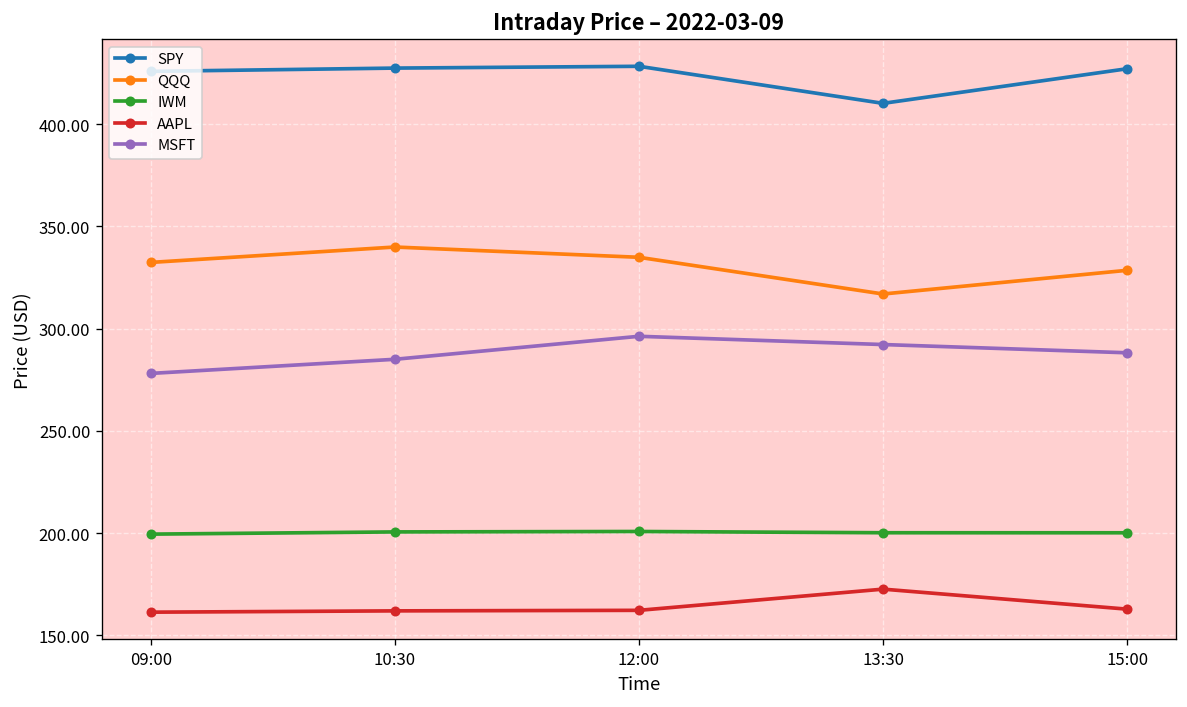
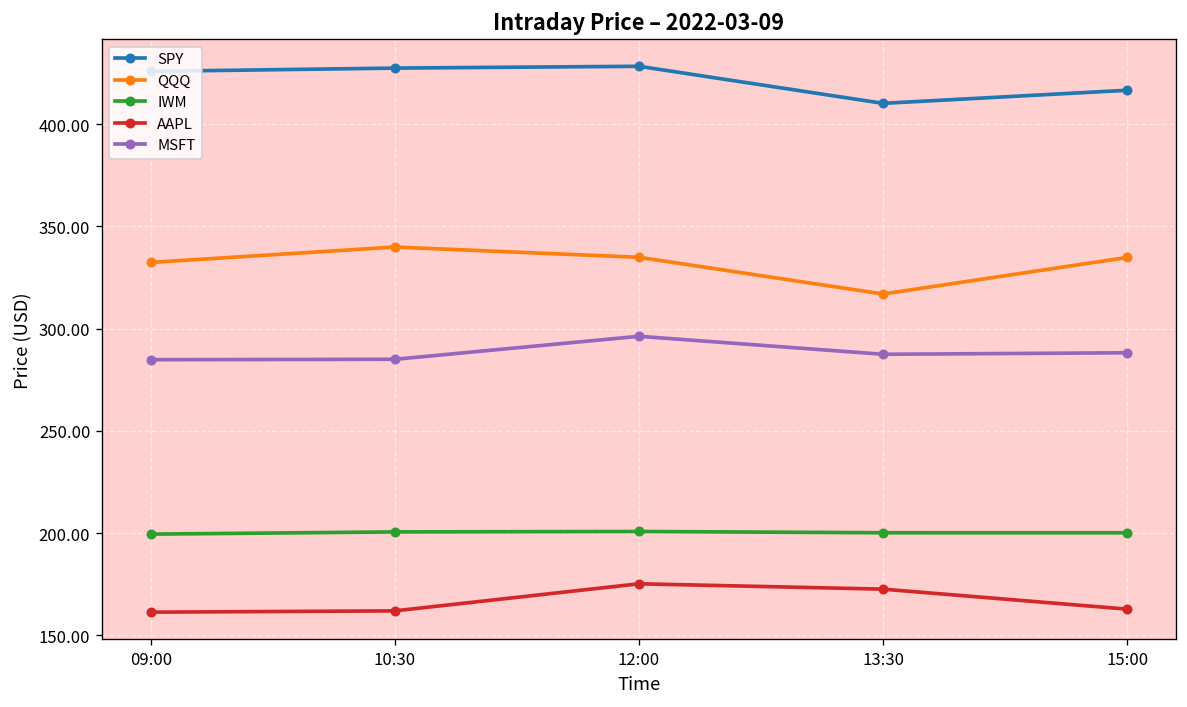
MSFT, 09:00: 278 -> 285
AAPL, 12:00: 162 -> 175
MSFT, 13:30: 292 -> 287
SPY, 15:00: 427 -> 417
QQQ, 15:00: 329 -> 335
